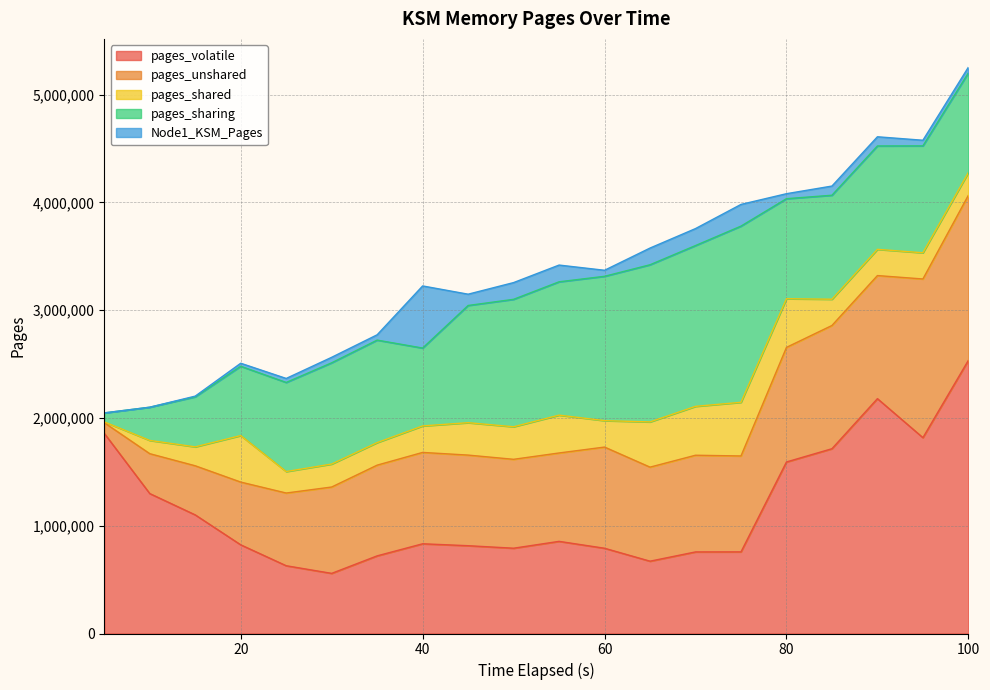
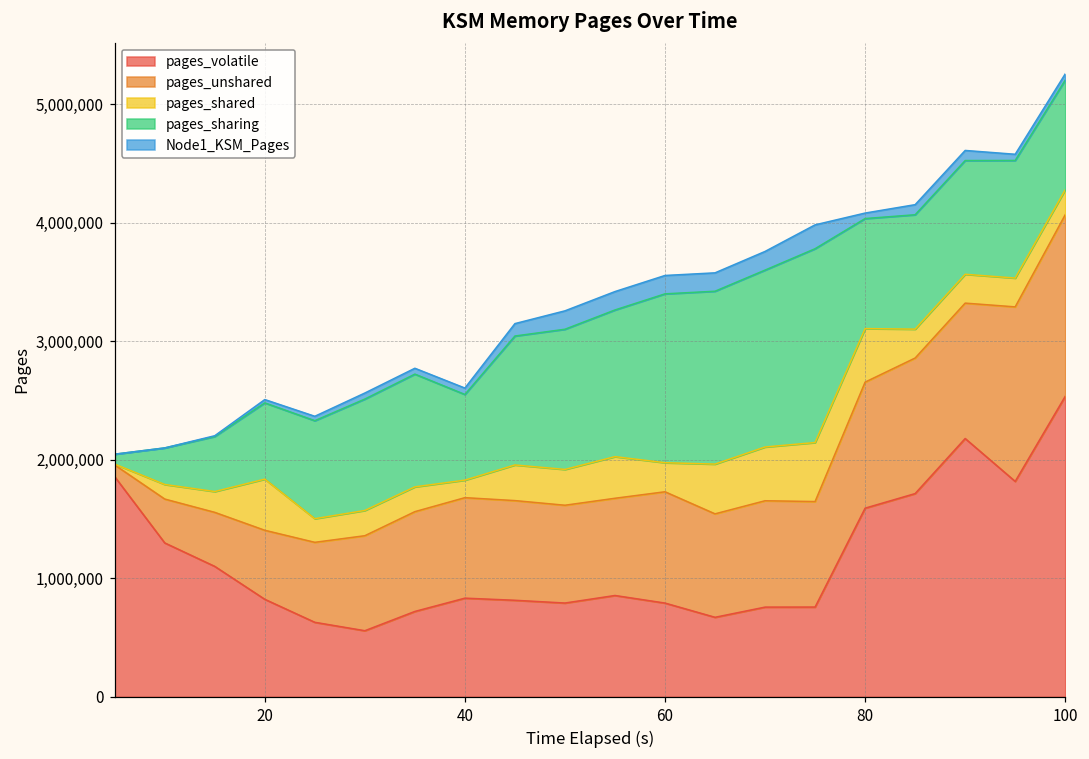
pages_shared, 40: 250,000 -> 150,000
Node1_KSM_Pages, 40: 580,000 -> 50,000
pages_sharing, 60: 1,340,000 -> 1,420,000
Node1_KSM_Pages, 60: 60,000 -> 160,000
